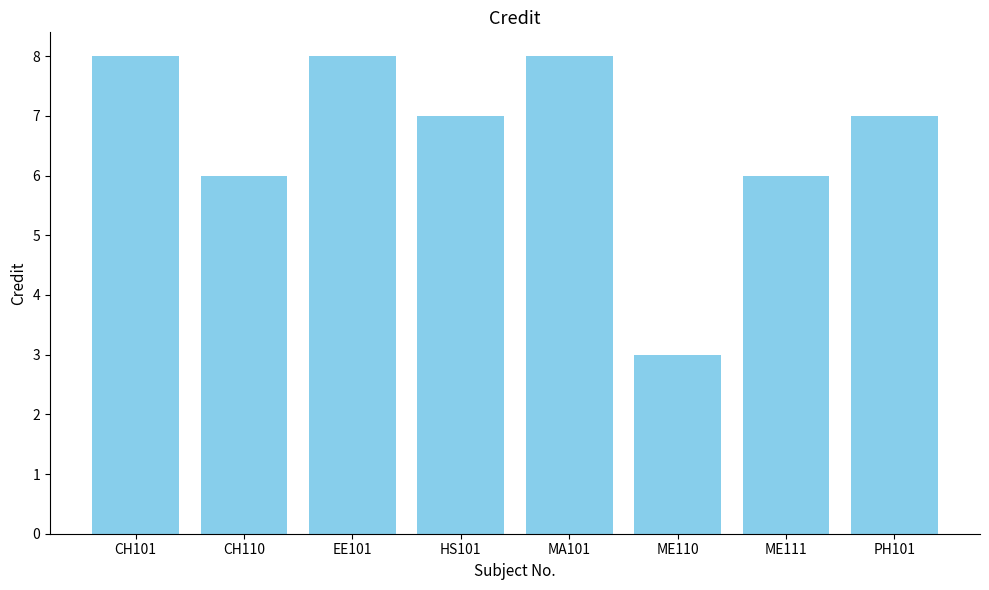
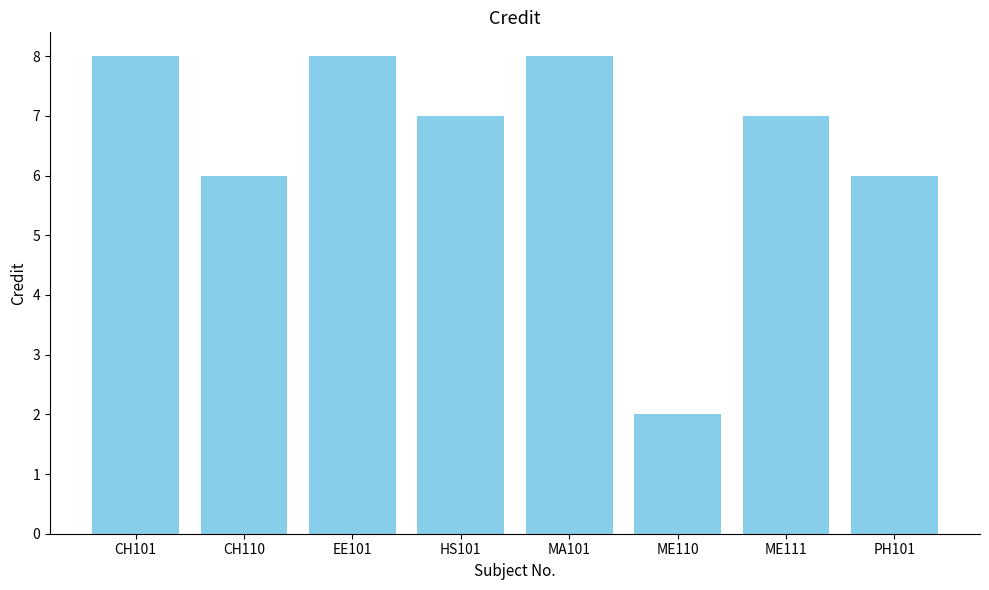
ME110: 3 -> 2
ME111: 6 -> 7
PH101: 7 -> 6
